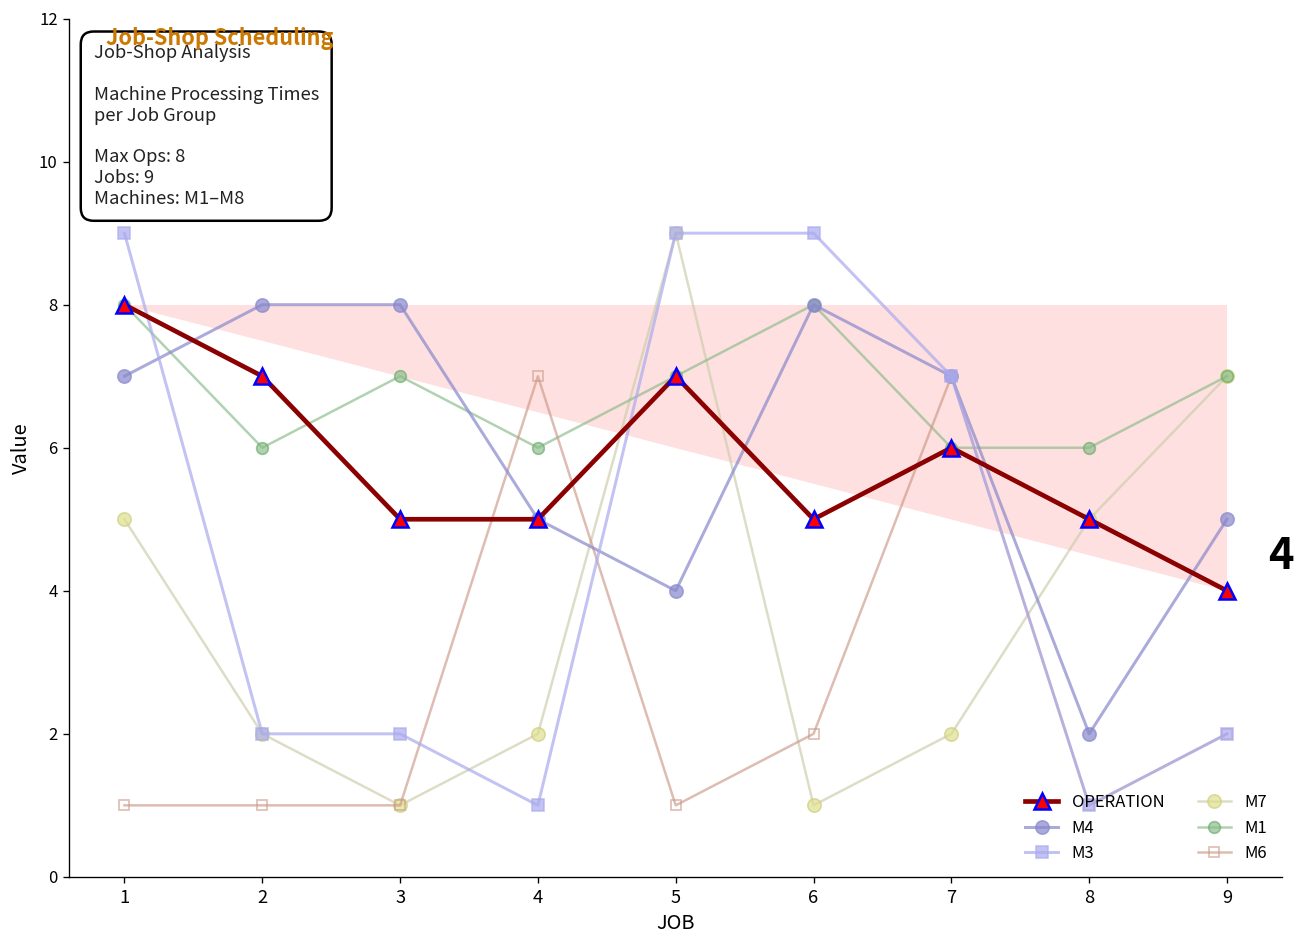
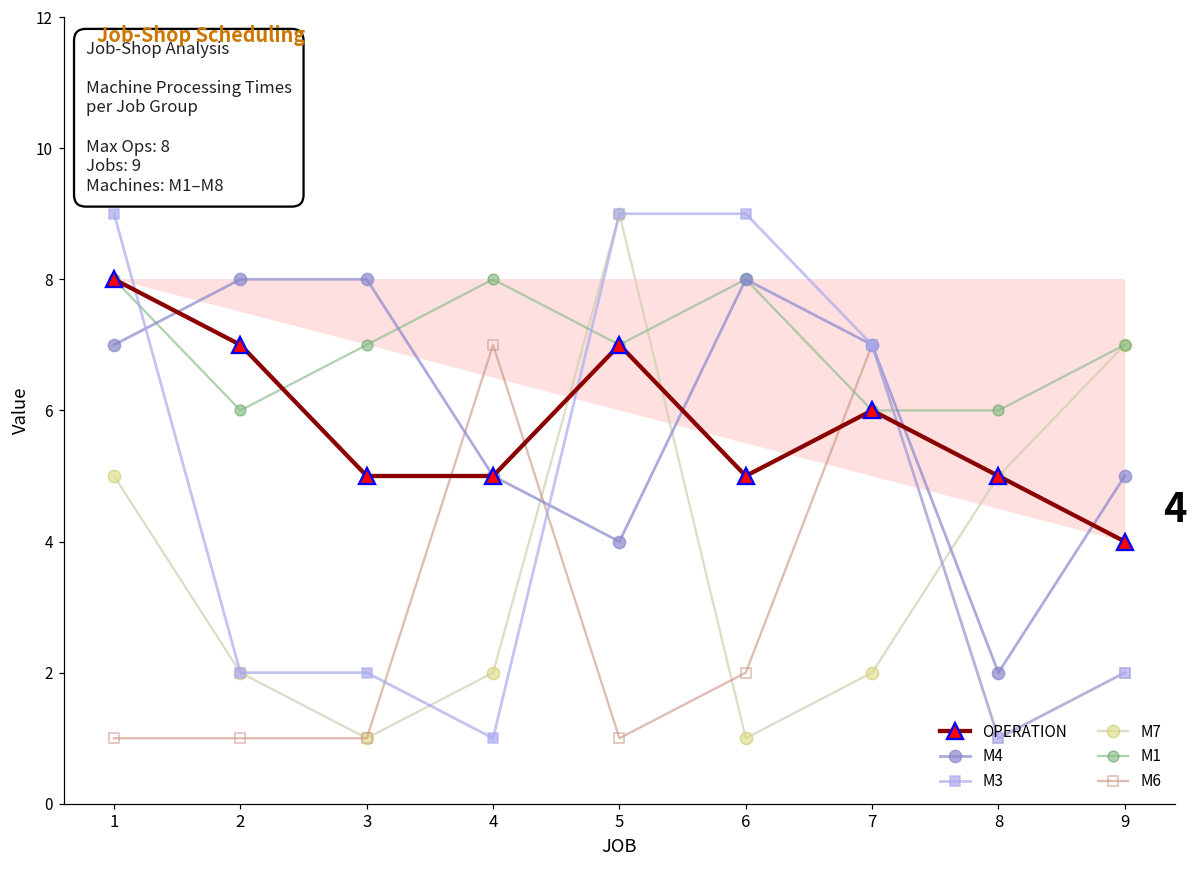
M1, 4: 6 -> 8
